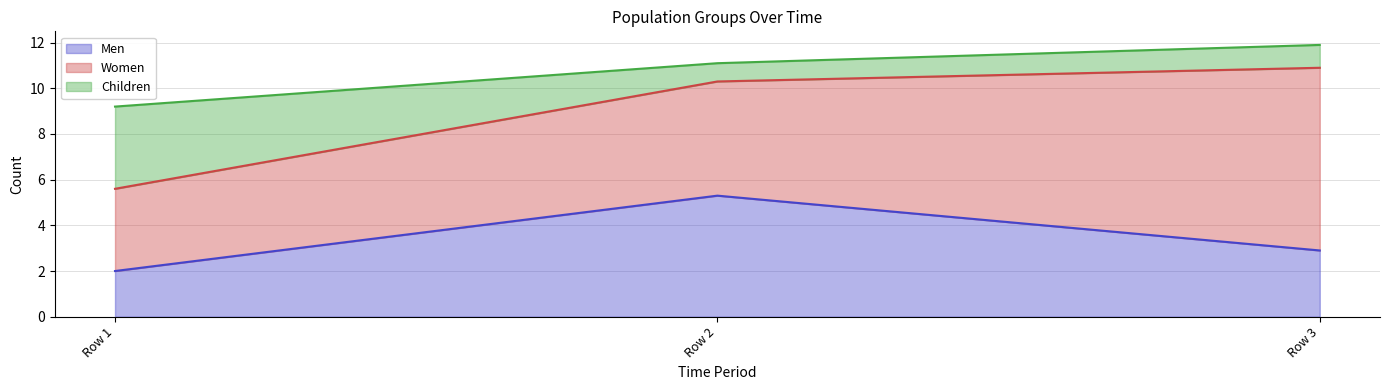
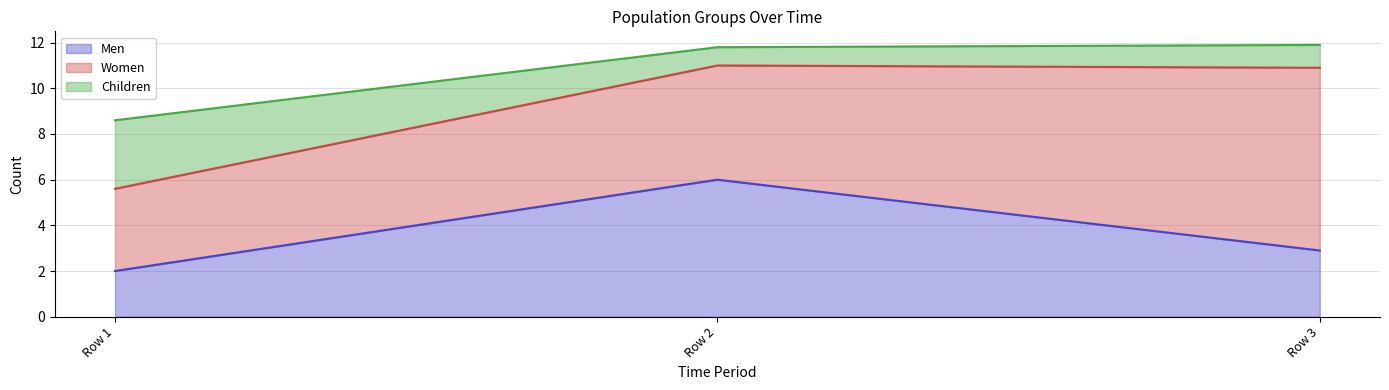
Children, Row 1: 3.6 -> 3.0
Men, Row 2: 5.3 -> 6.0
